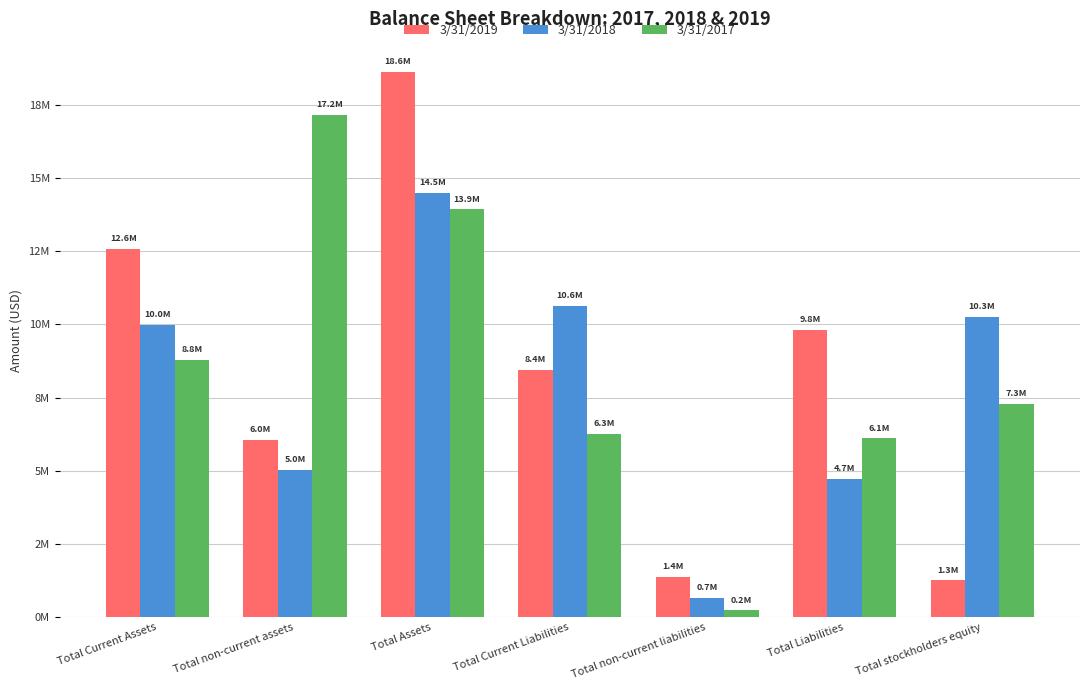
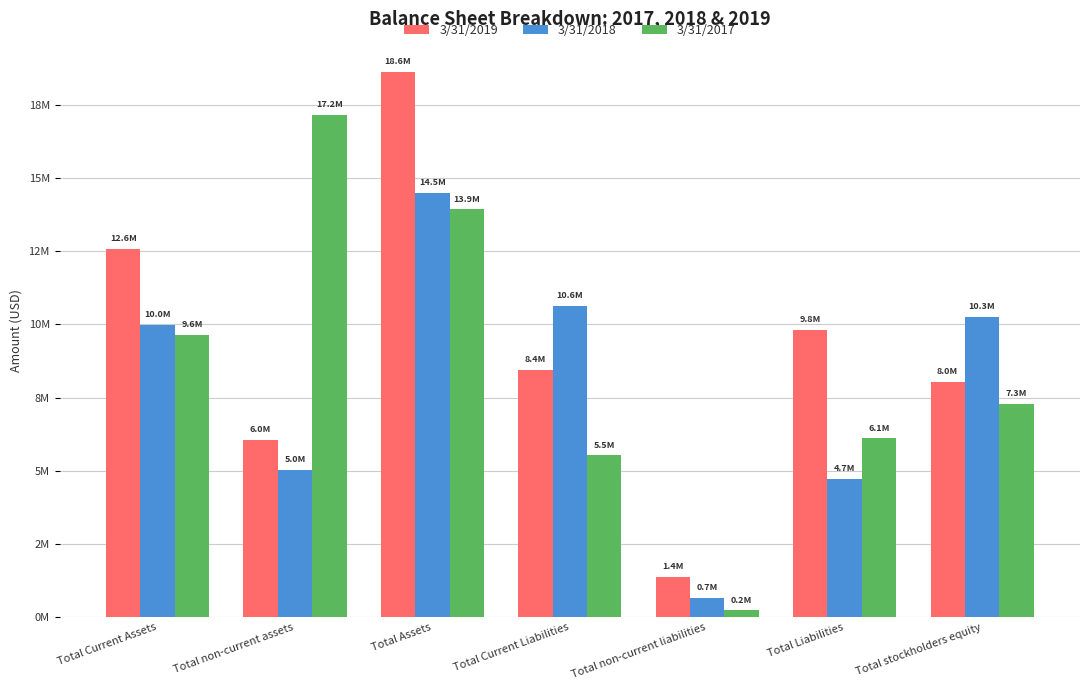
3/31/2017, Total Current Assets: 8.8M -> 9.6M
3/31/2017, Total Current Liabilities: 6.3M -> 5.5M
3/31/2019, Total stockholders equity: 1.3M -> 8.0M
